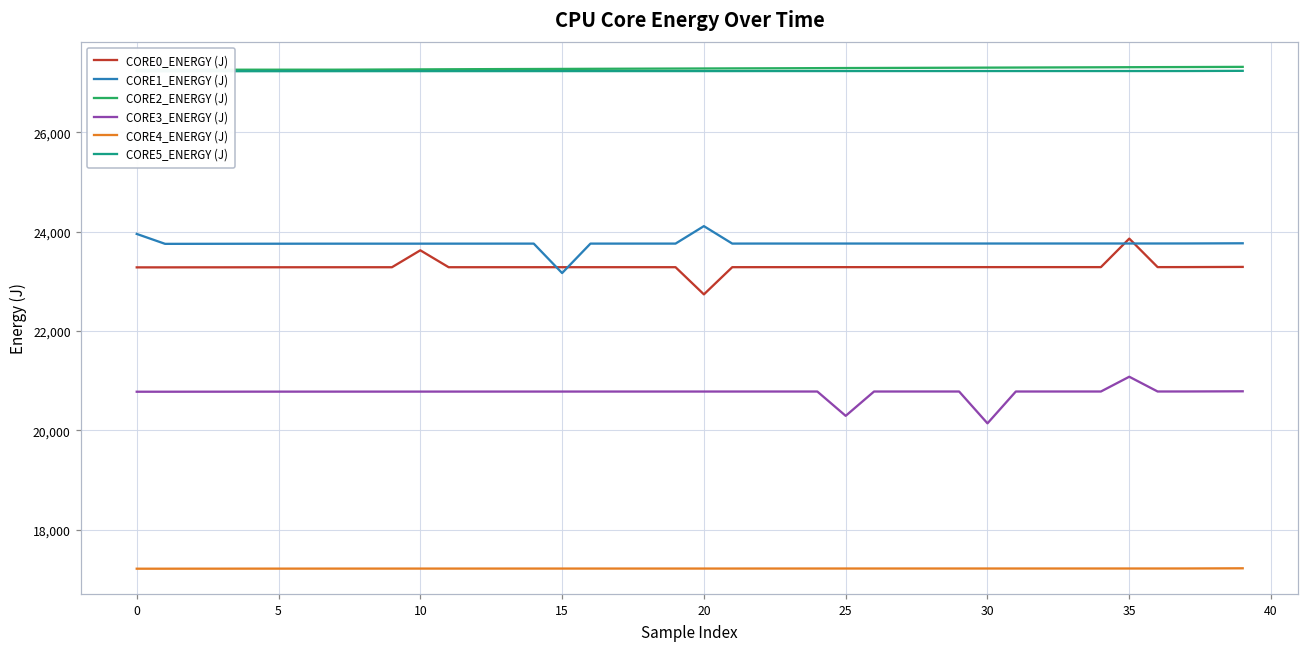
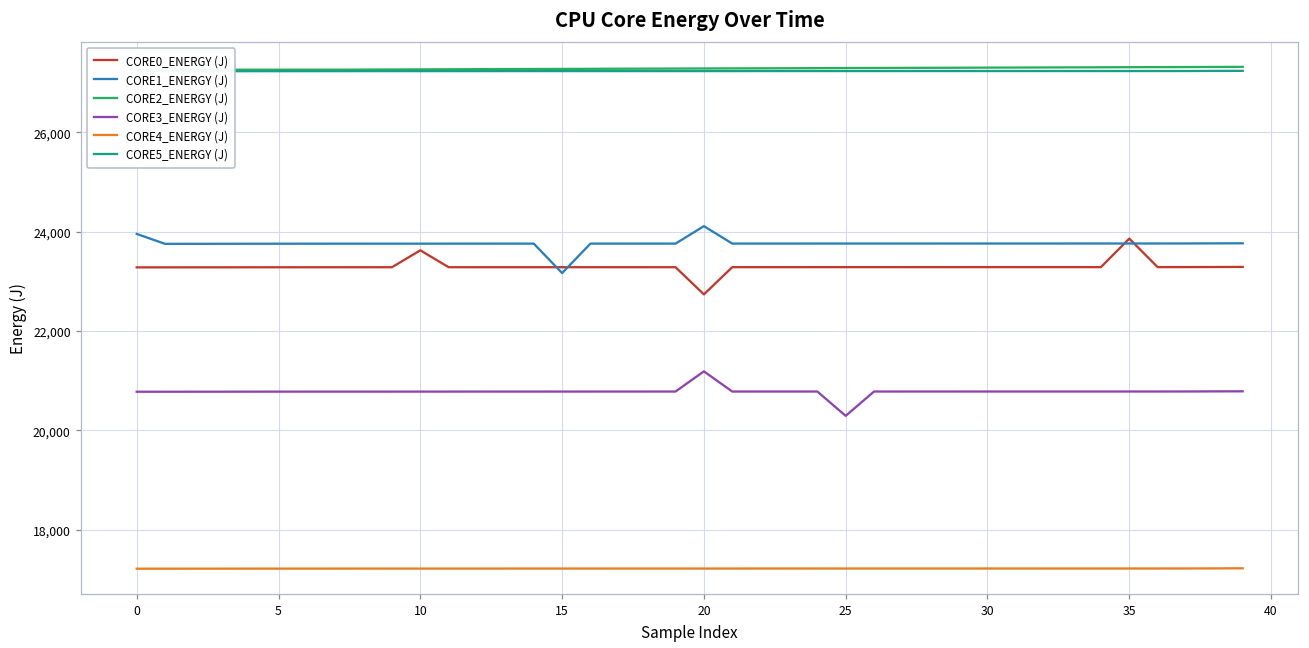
CORE3_ENERGY (J), 20: 20,800 -> 21,200
CORE3_ENERGY (J), 30: 20,100 -> 20,800
CORE3_ENERGY (J), 35: 21,100 -> 20,800
